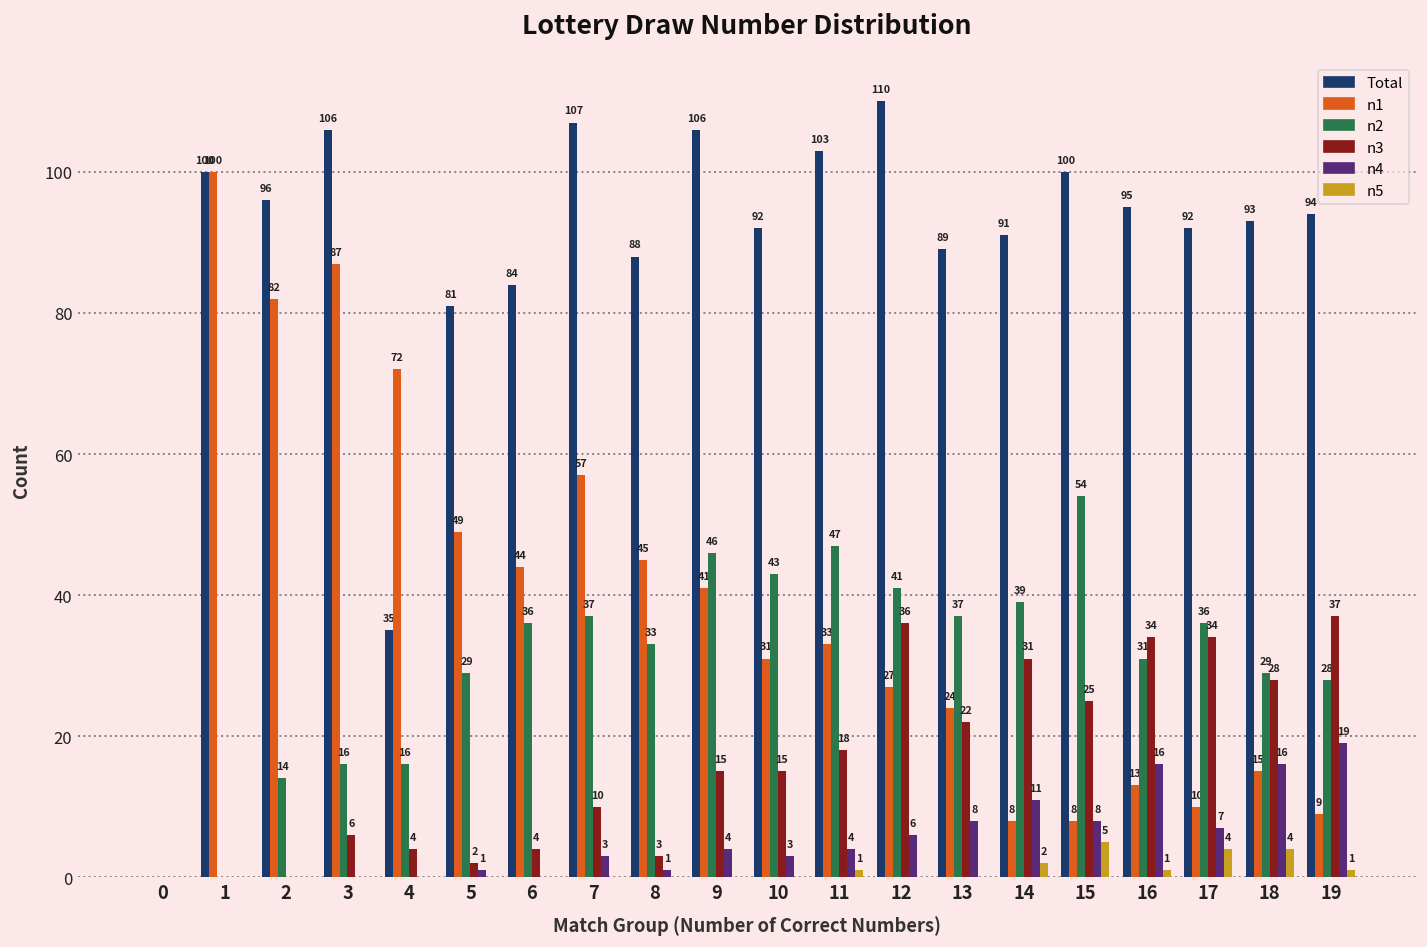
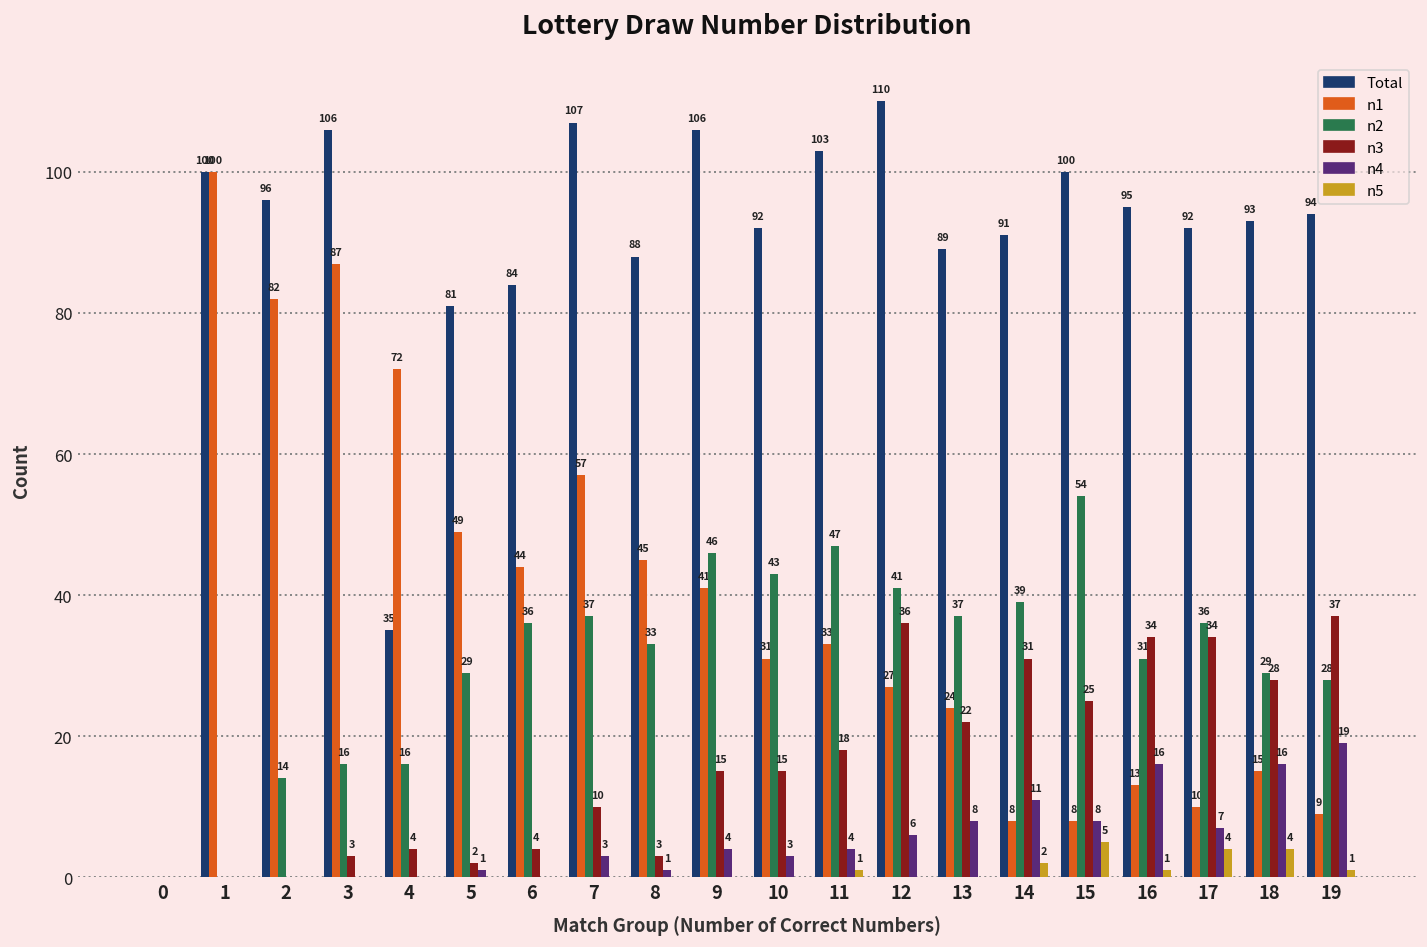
n3, 3: 6 -> 3
